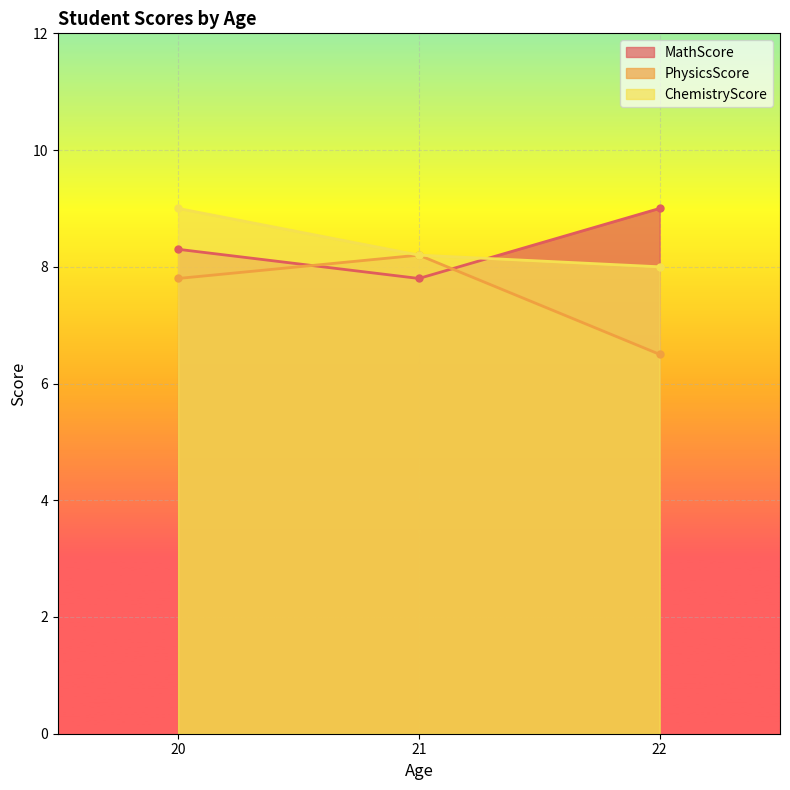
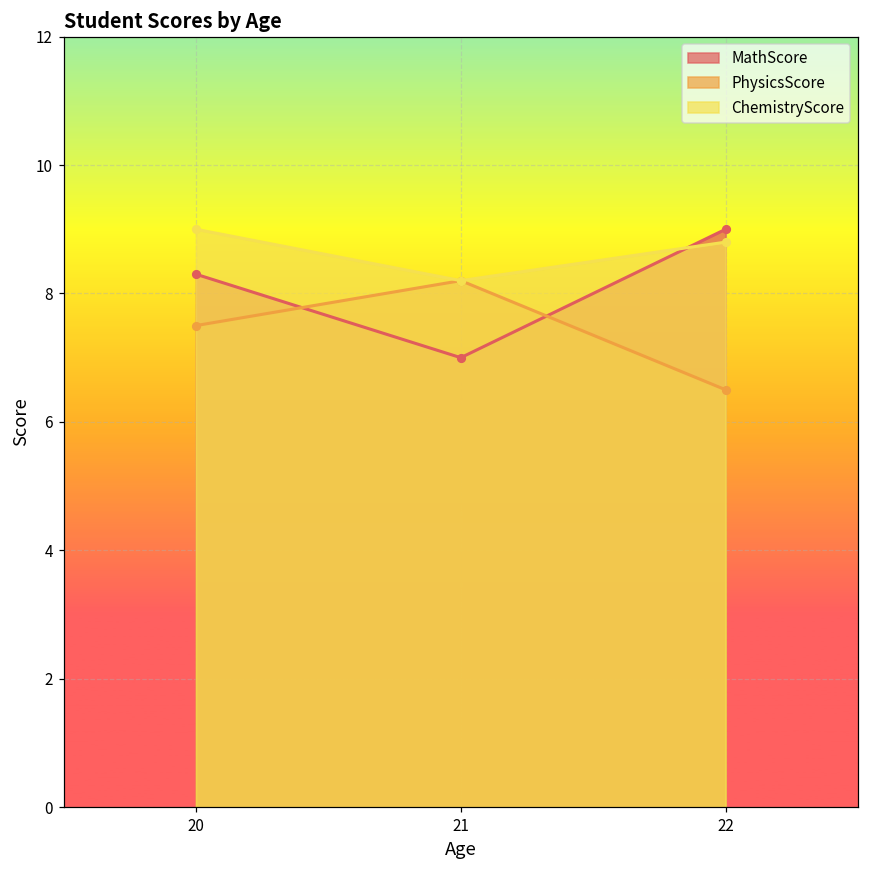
PhysicsScore, 20: 7.8 -> 7.5
MathScore, 21: 7.8 -> 7.0
ChemistryScore, 22: 8.0 -> 8.8
